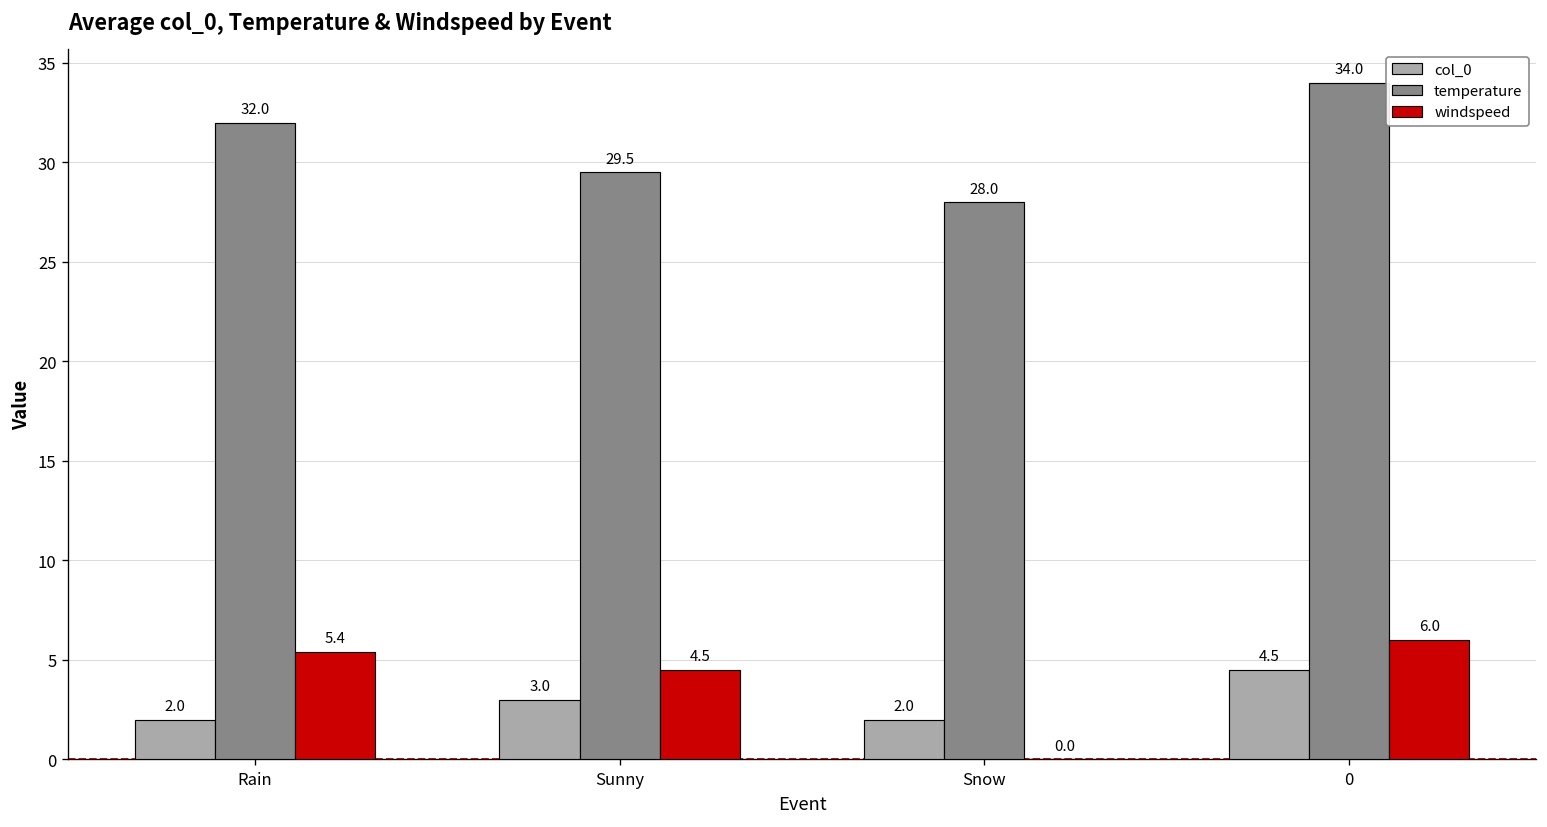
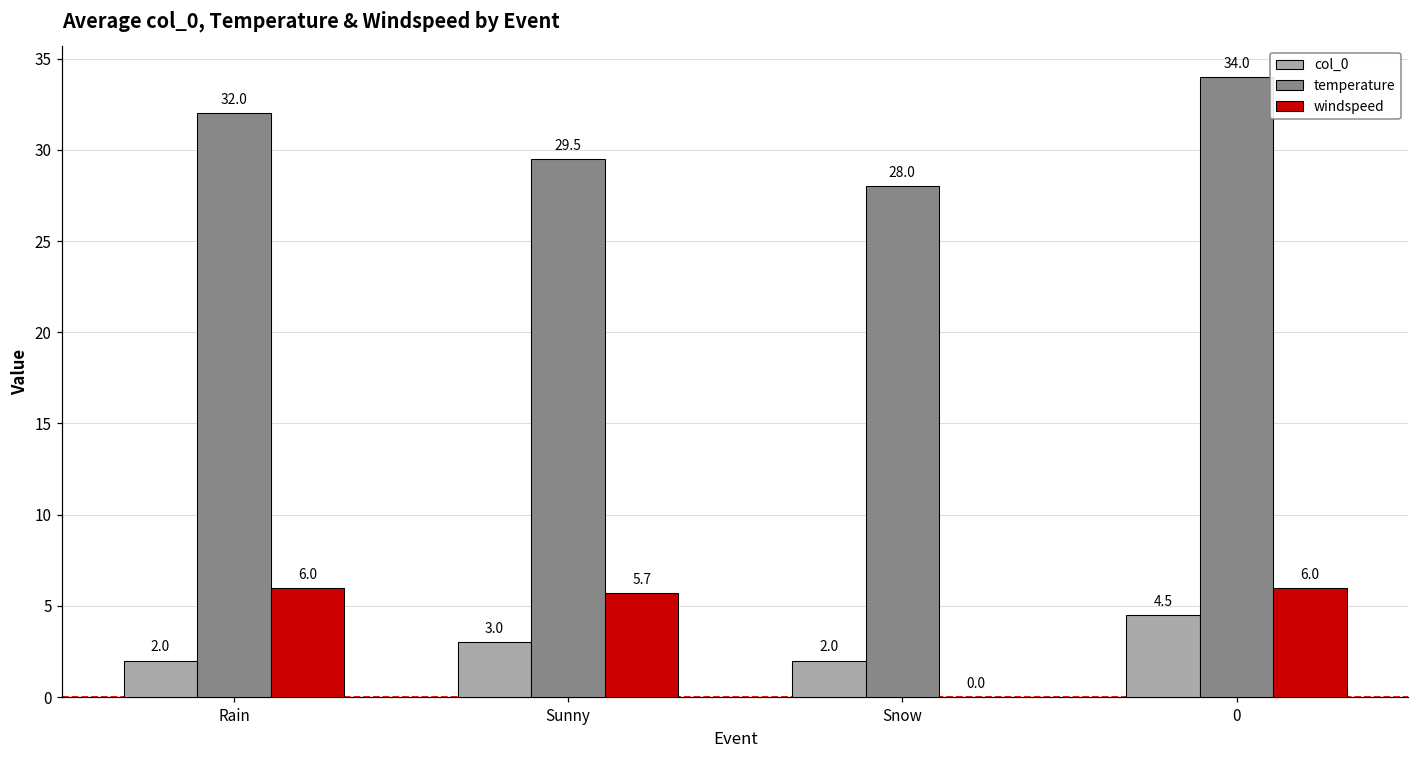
windspeed, Rain: 5.4 -> 6.0
windspeed, Sunny: 4.5 -> 5.7
